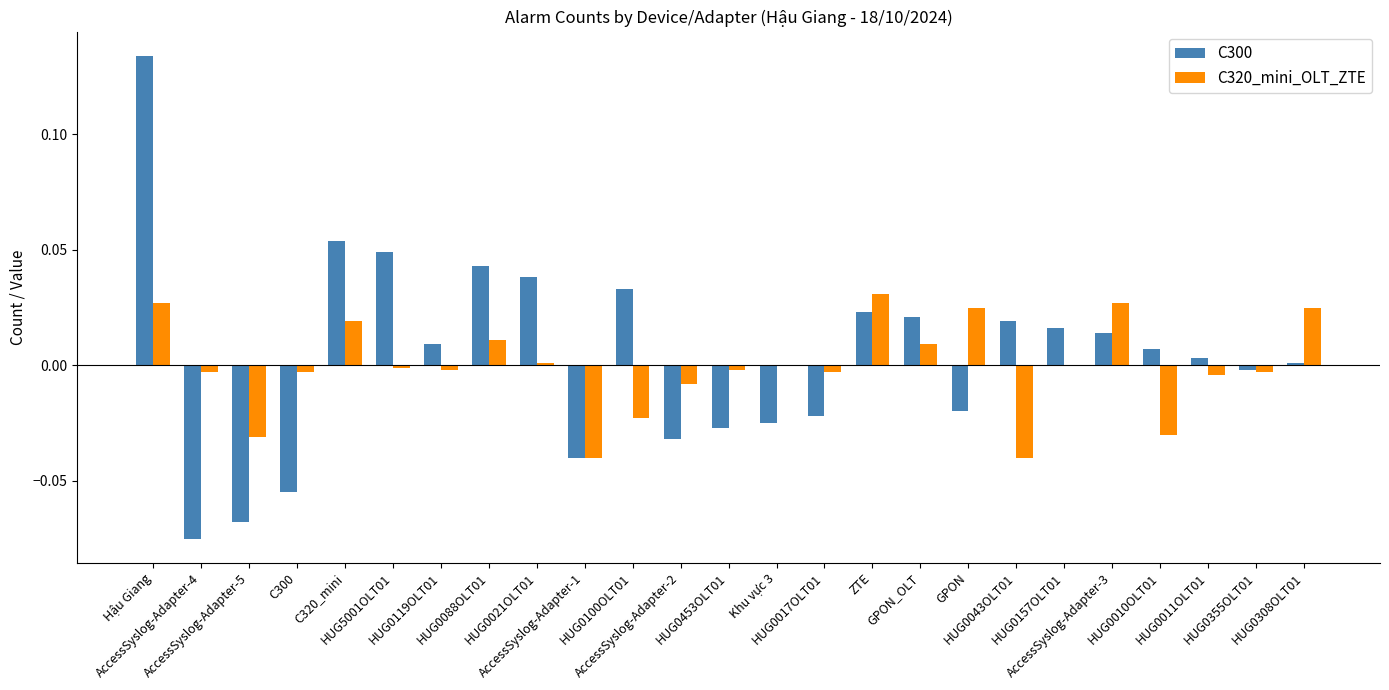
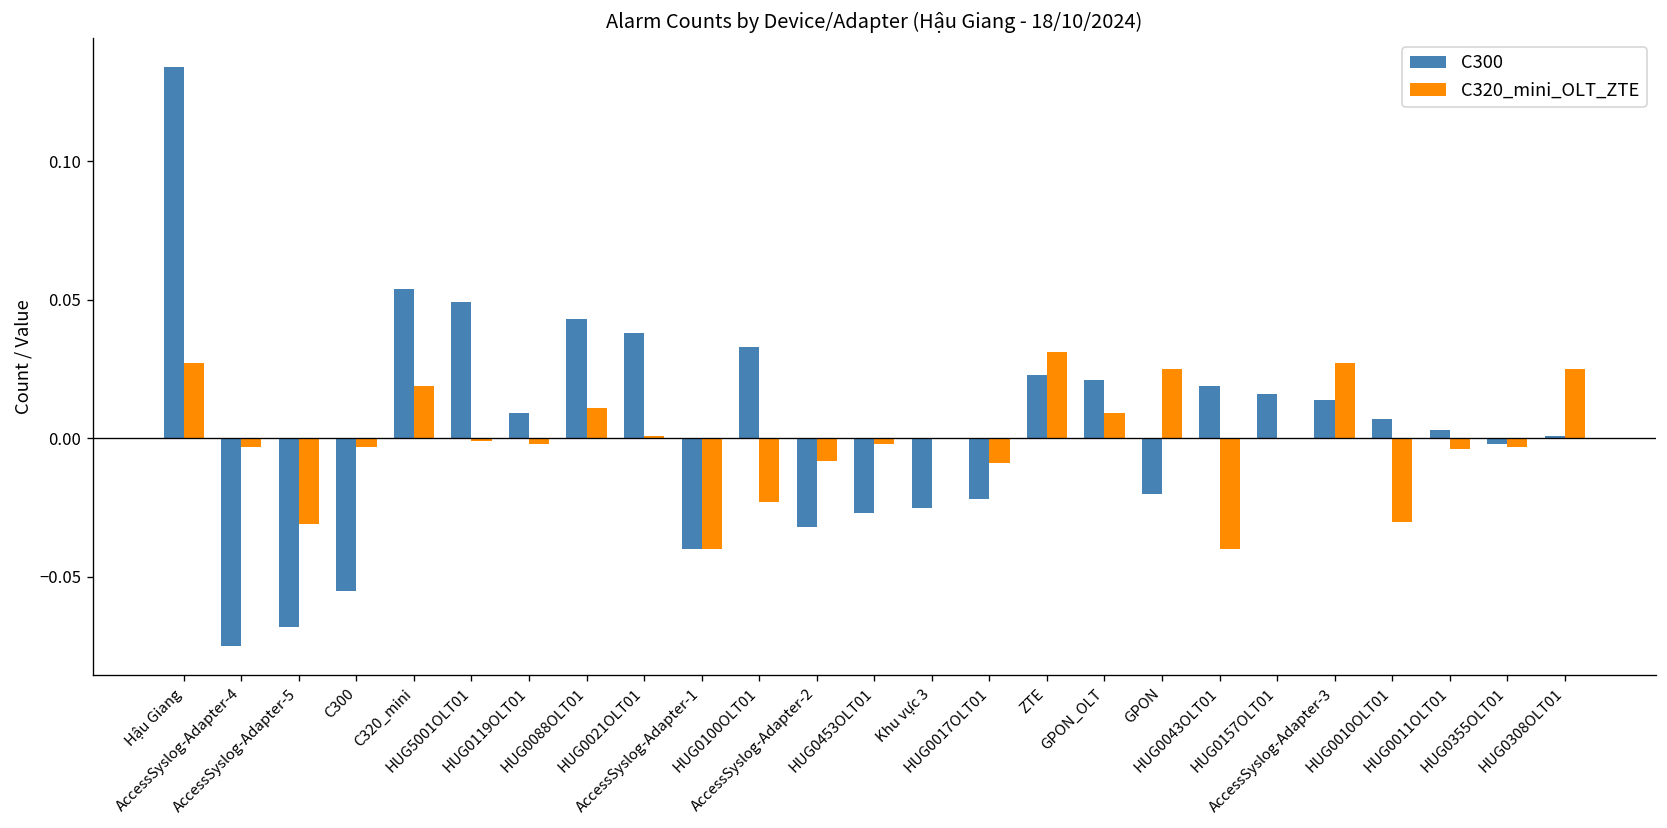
C320_mini_OLT_ZTE, HUG0017OLT01: -0.003 -> -0.009
